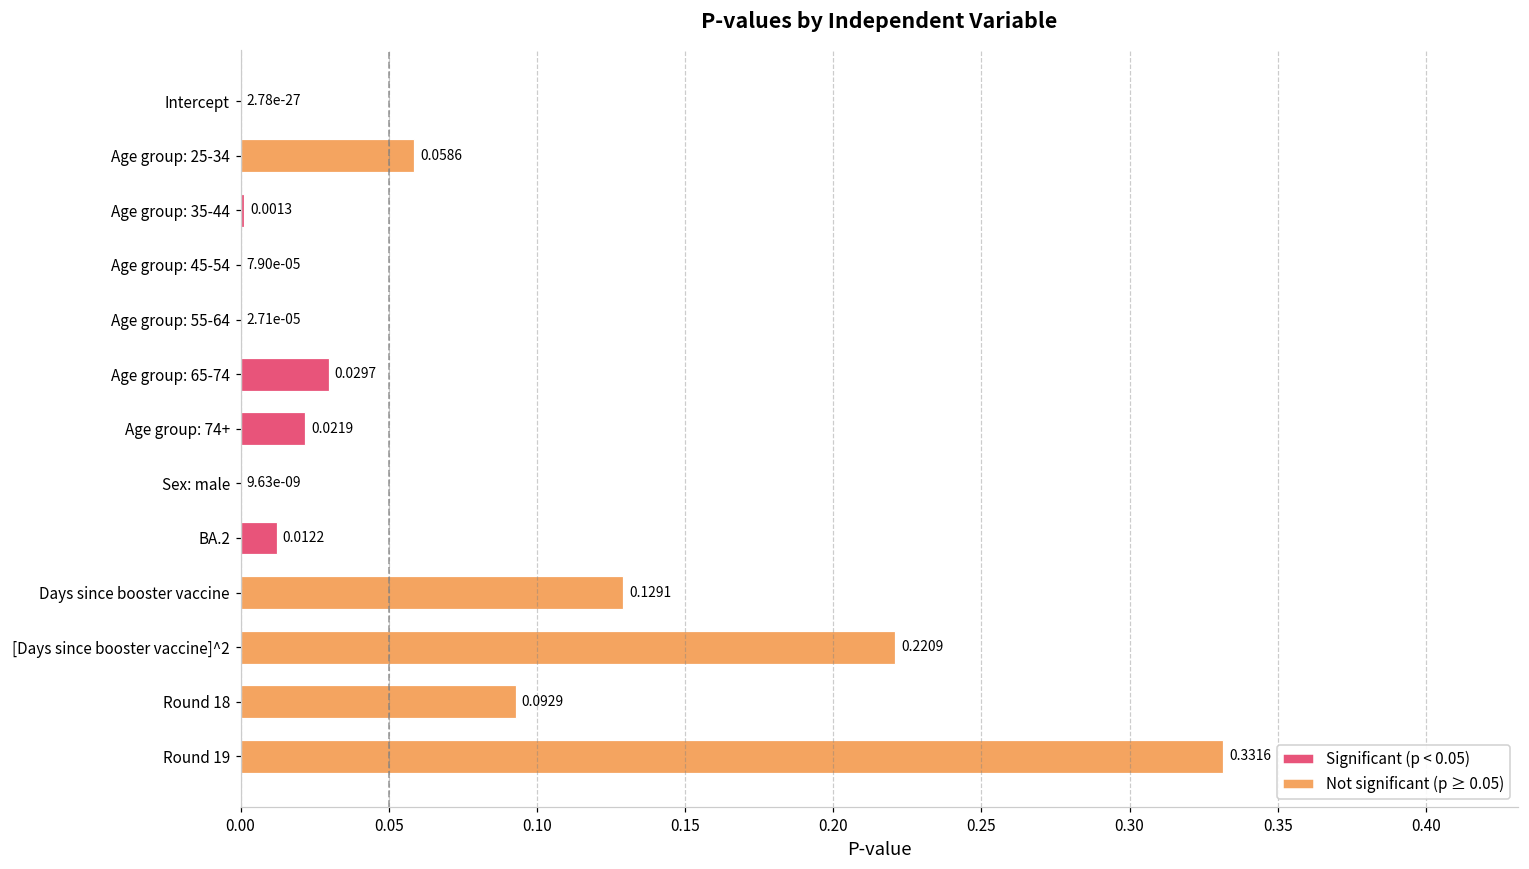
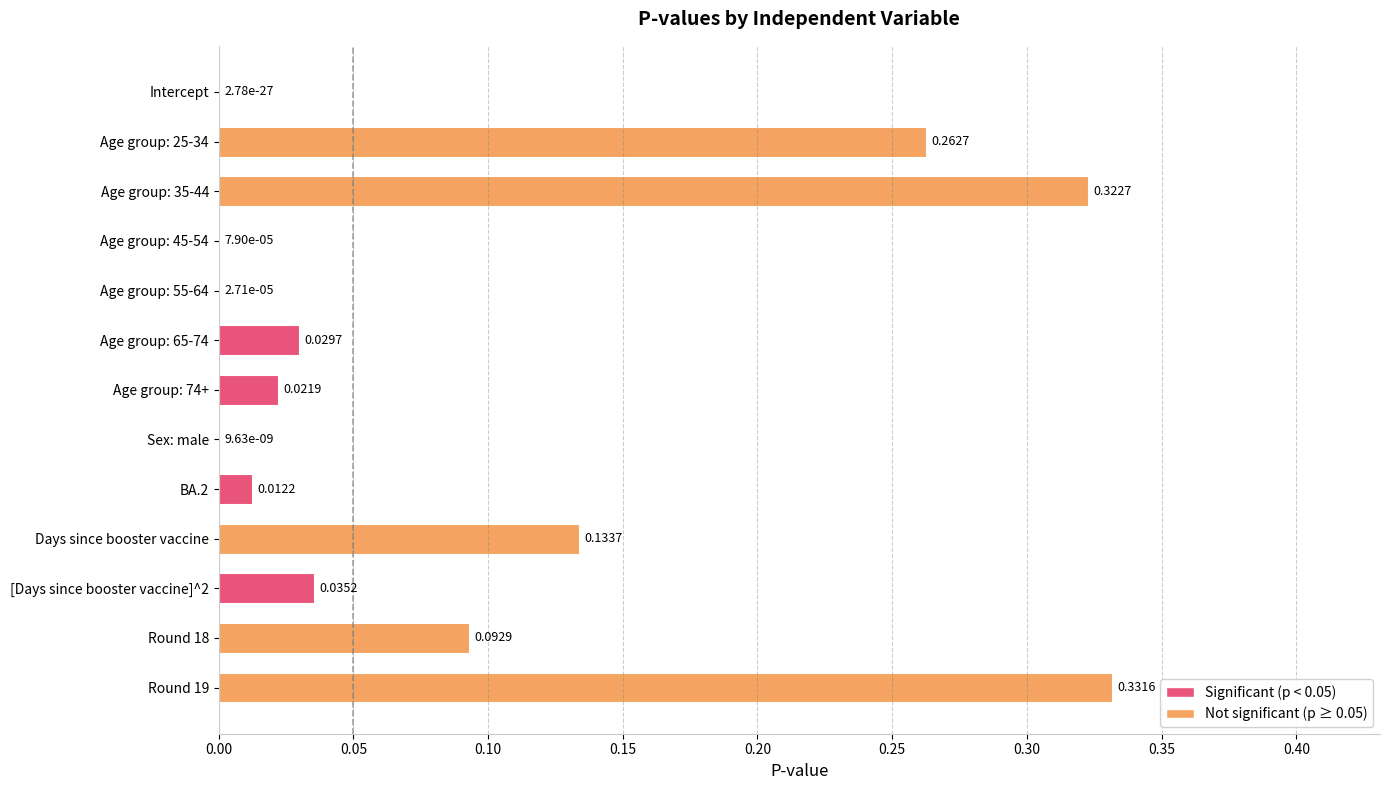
Age group: 25-34: 0.0586 -> 0.2627
Age group: 35-44: 0.0013 -> 0.3227
Days since booster vaccine: 0.1291 -> 0.1337
[Days since booster vaccine]^2: 0.2209 -> 0.0352
